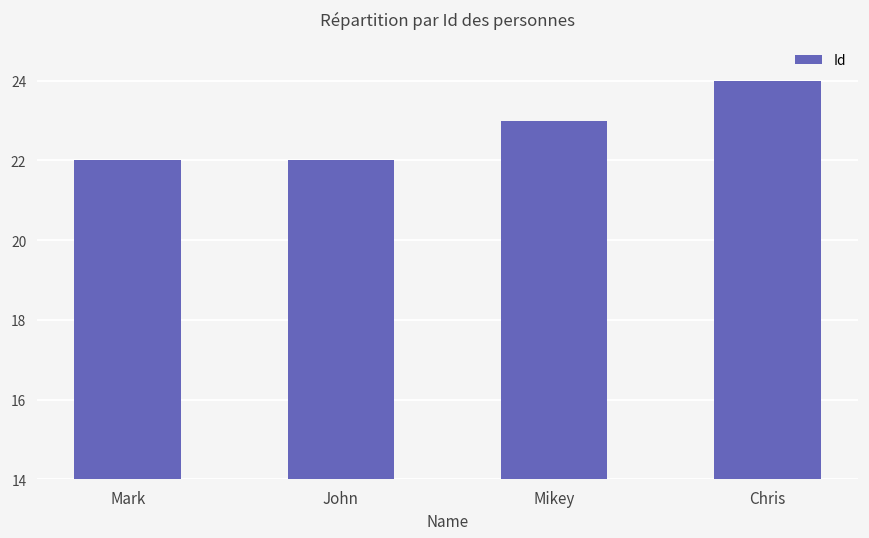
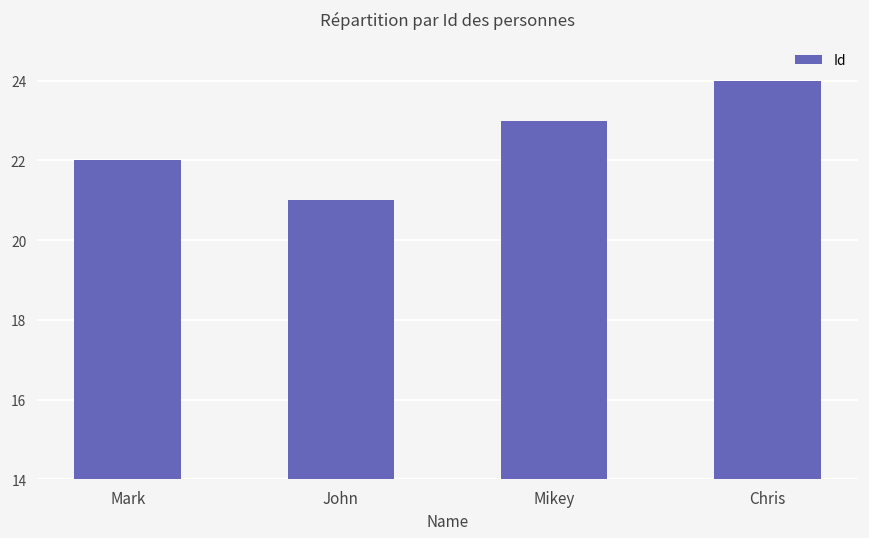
John: 22 -> 21
